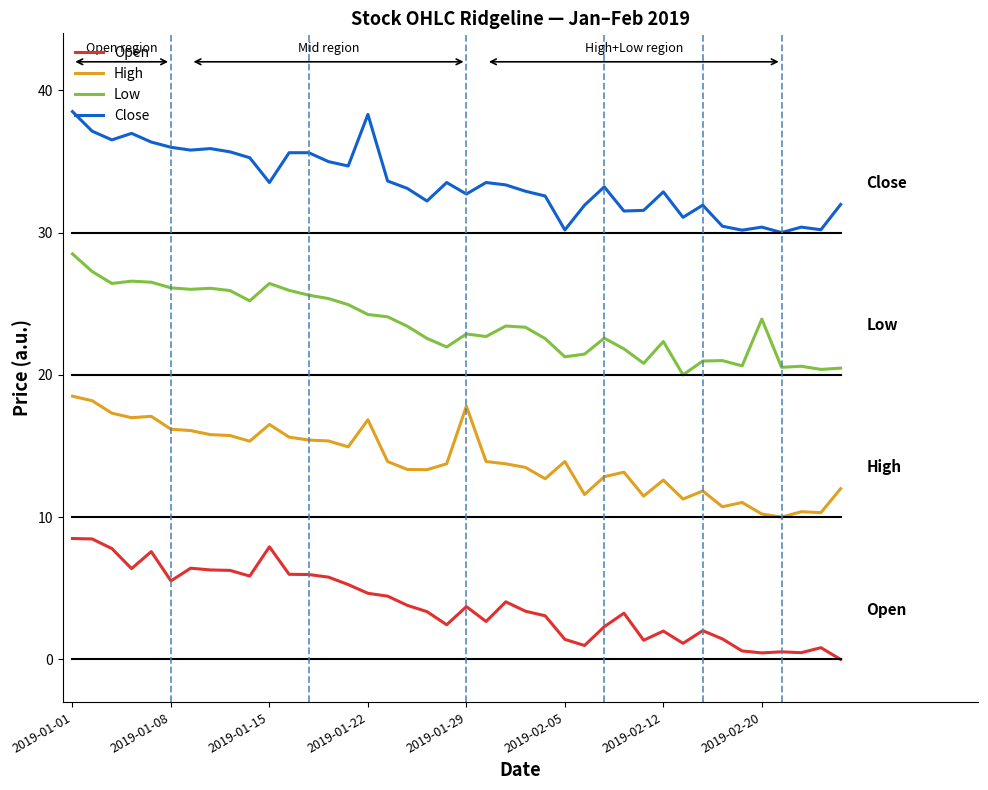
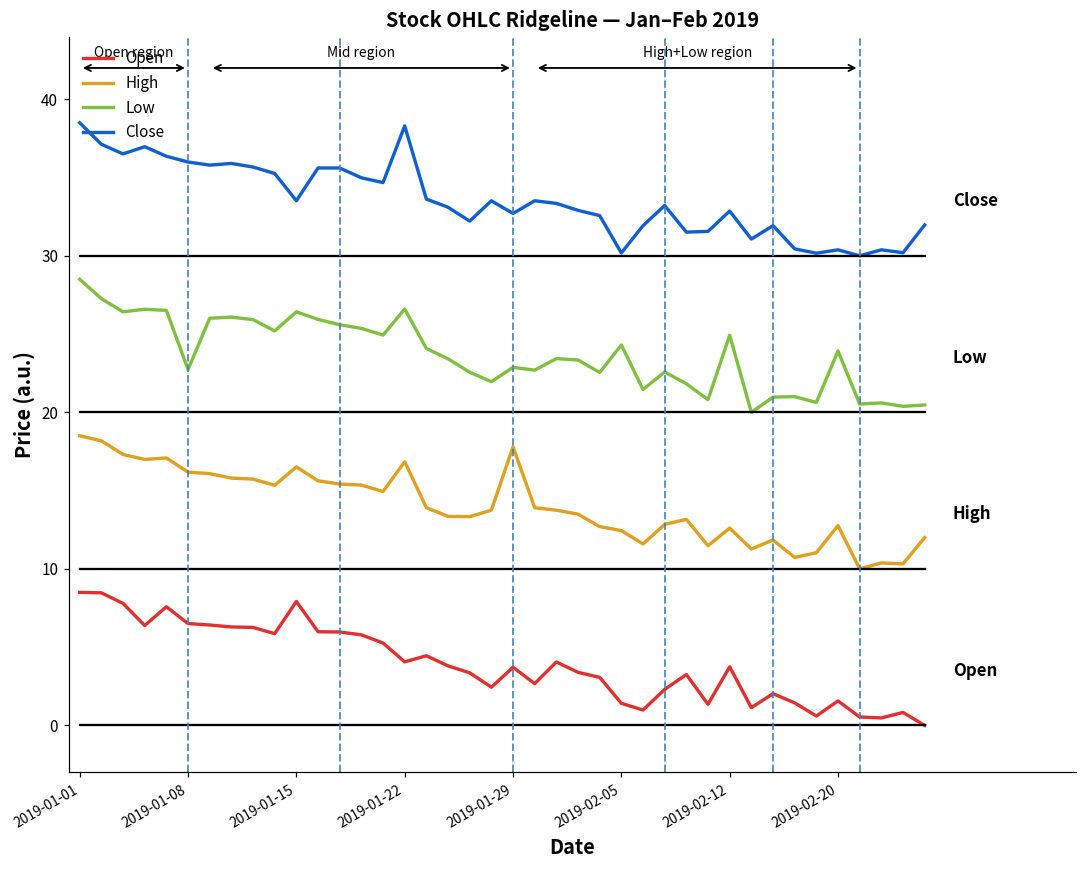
Open, 2019-01-08: 5.5 -> 6.5
Low, 2019-01-08: 26.1 -> 22.7
Open, 2019-01-22: 4.6 -> 4.1
Low, 2019-01-22: 24.2 -> 26.6
High, 2019-02-05: 13.9 -> 12.4
Low, 2019-02-05: 21.3 -> 24.3
Open, 2019-02-12: 2.0 -> 3.7
Low, 2019-02-12: 22.3 -> 24.9
Open, 2019-02-20: 0.5 -> 1.6
High, 2019-02-20: 10.2 -> 12.8
